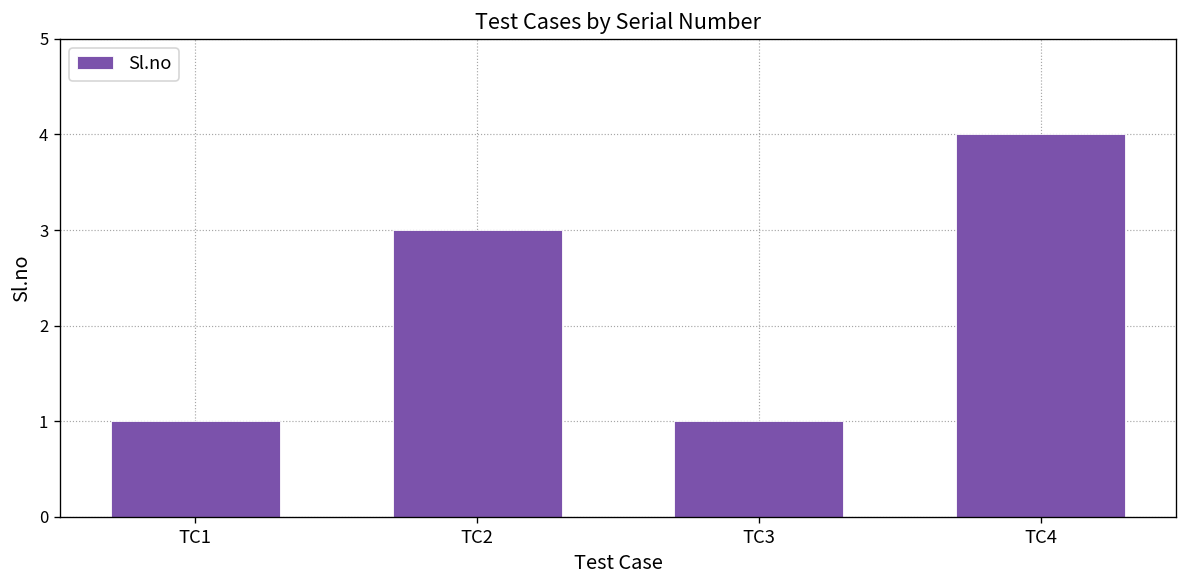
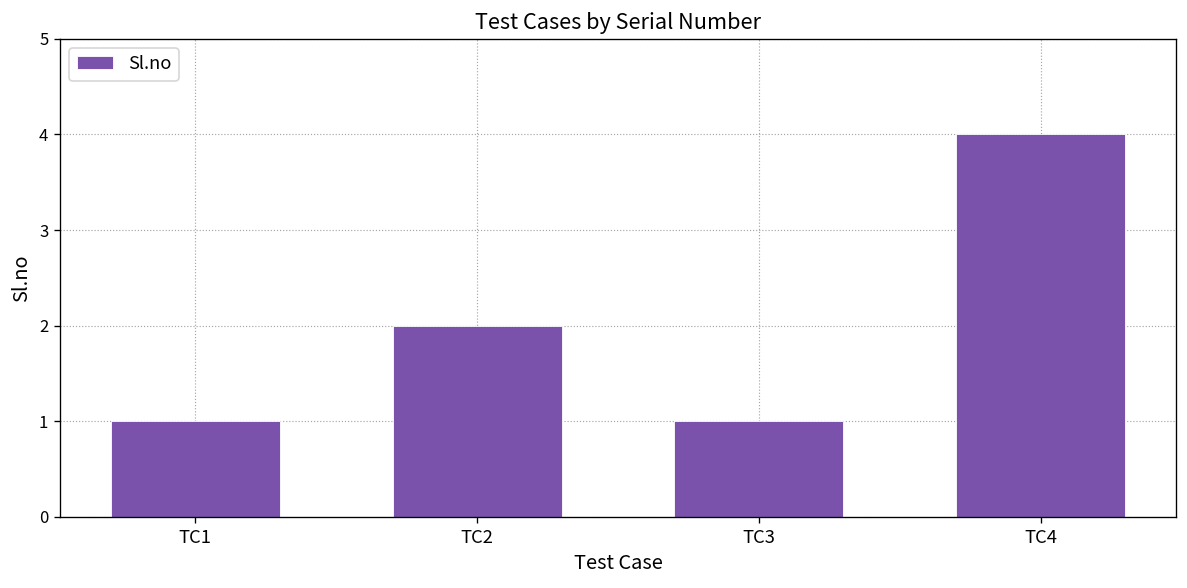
TC2: 3 -> 2
